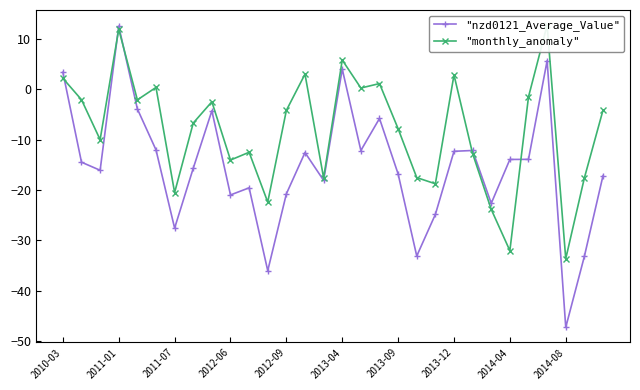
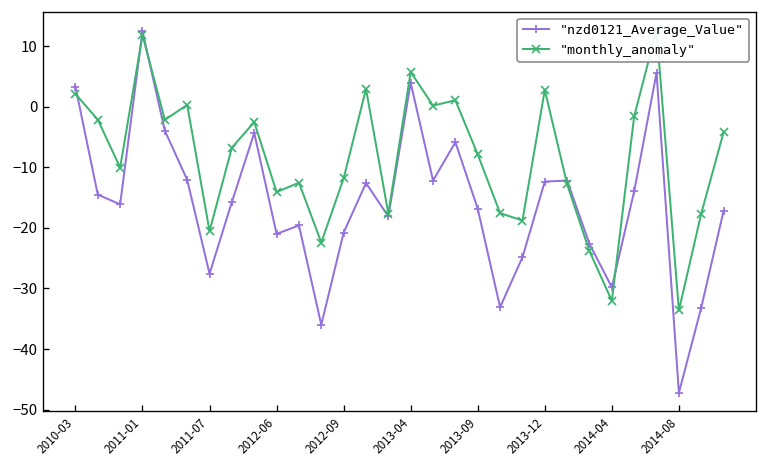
"monthly_anomaly", 2012-09: -4 -> -12
"nzd0121_Average_Value", 2014-04: -14 -> -30
